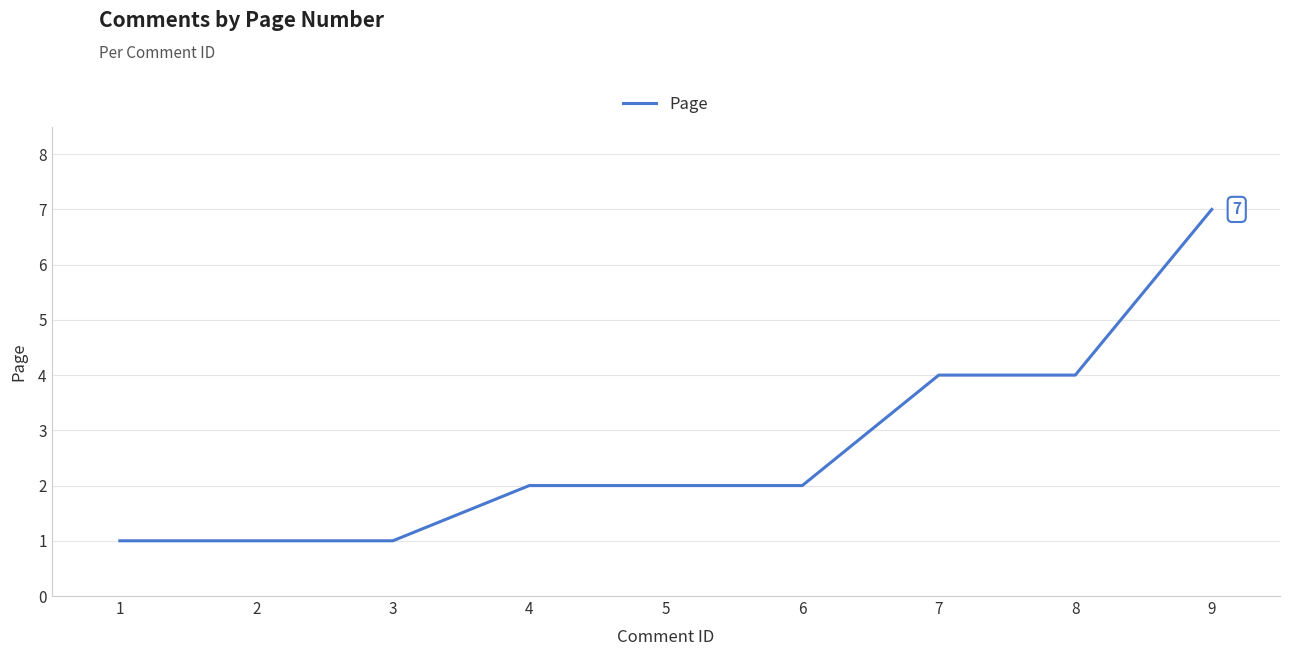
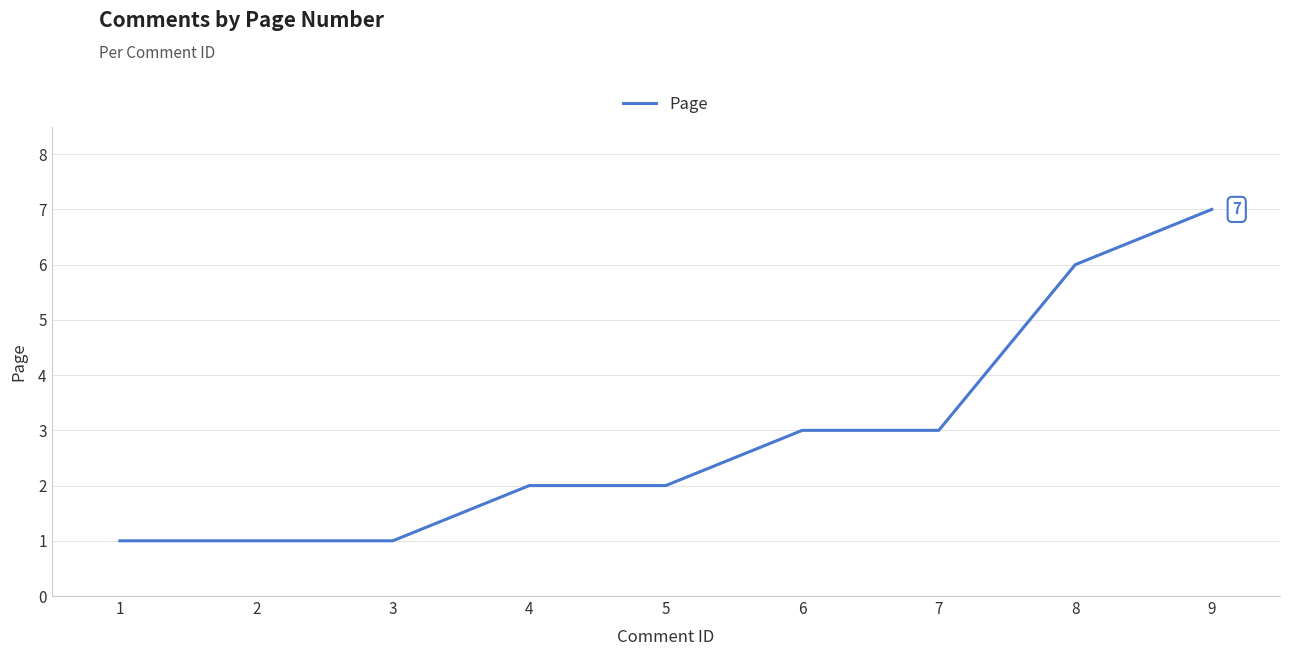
6: 2 -> 3
7: 4 -> 3
8: 4 -> 6
